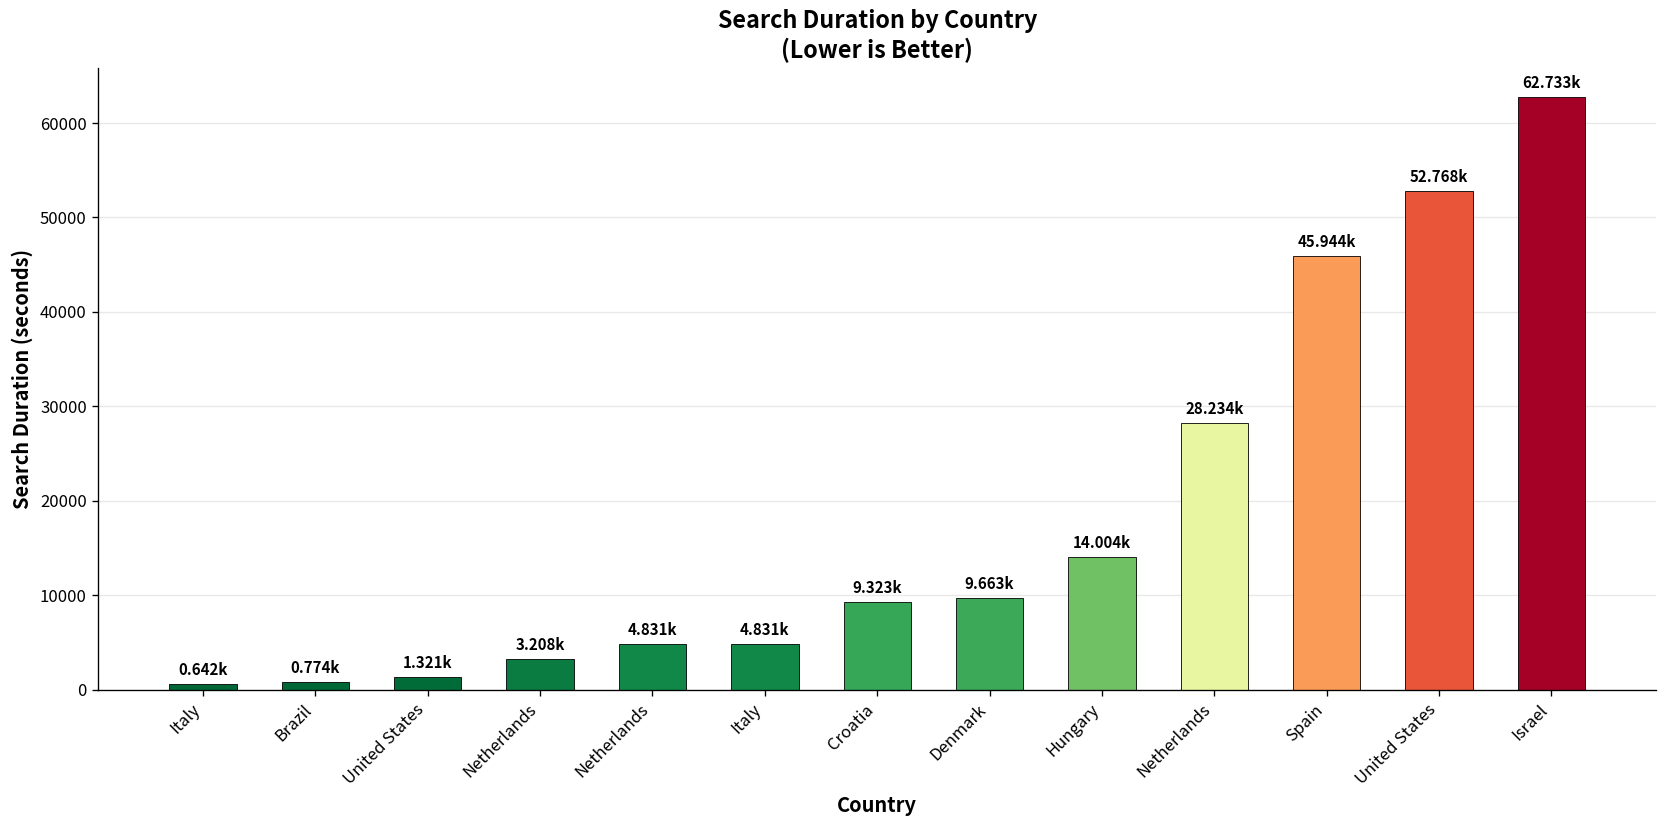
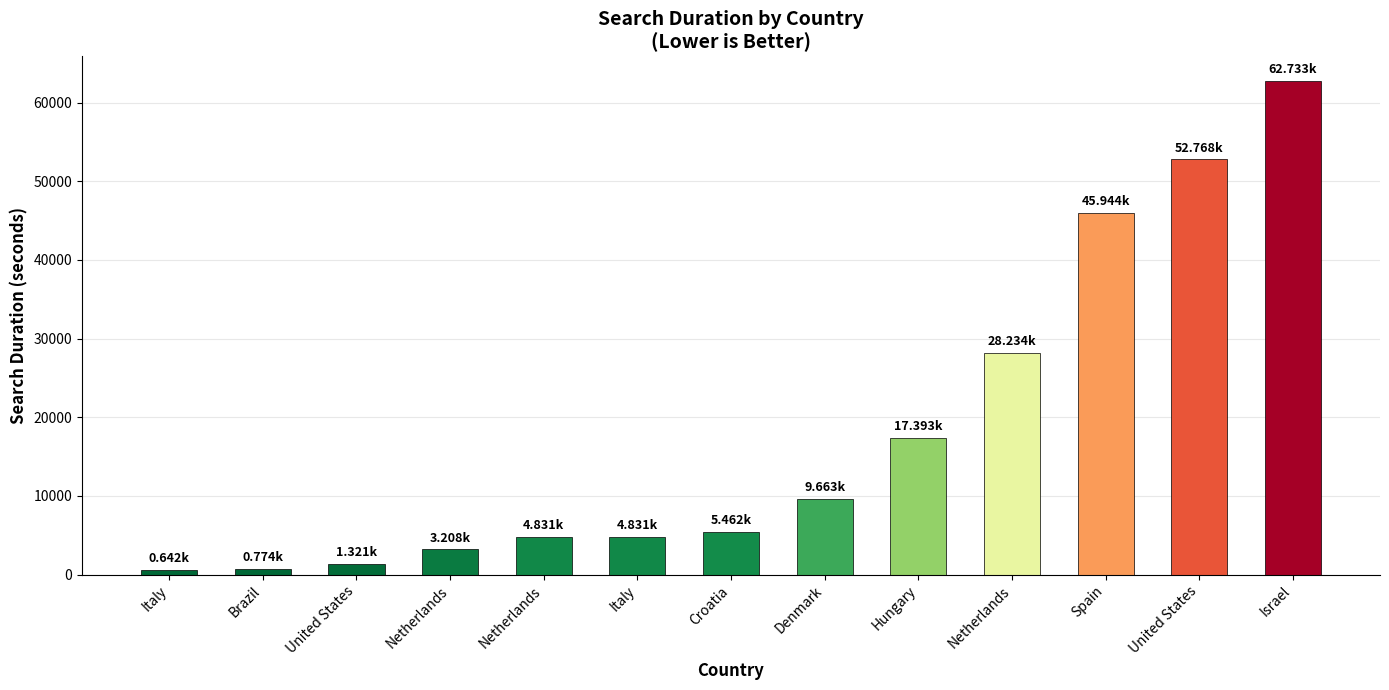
Croatia: 9.323k -> 5.462k
Hungary: 14.004k -> 17.393k
